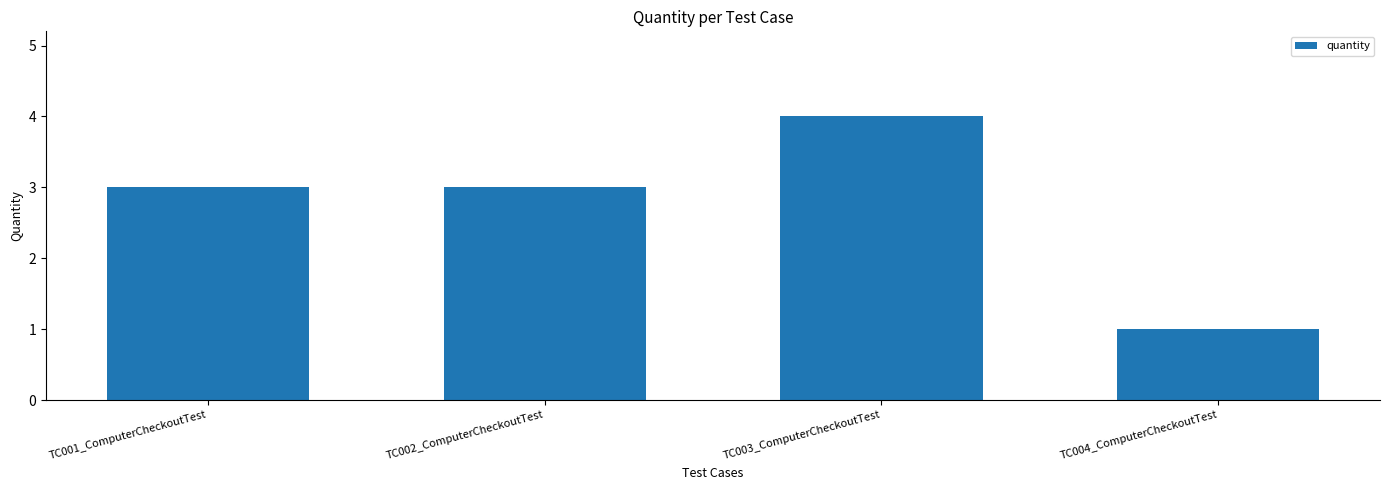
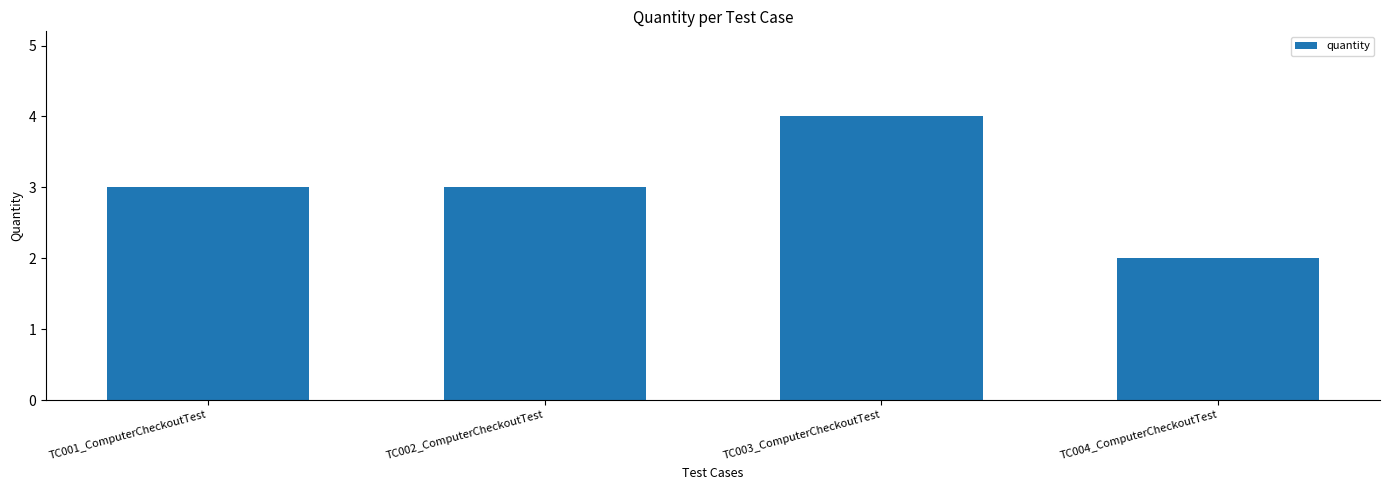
TC004_ComputerCheckoutTest: 1 -> 2
